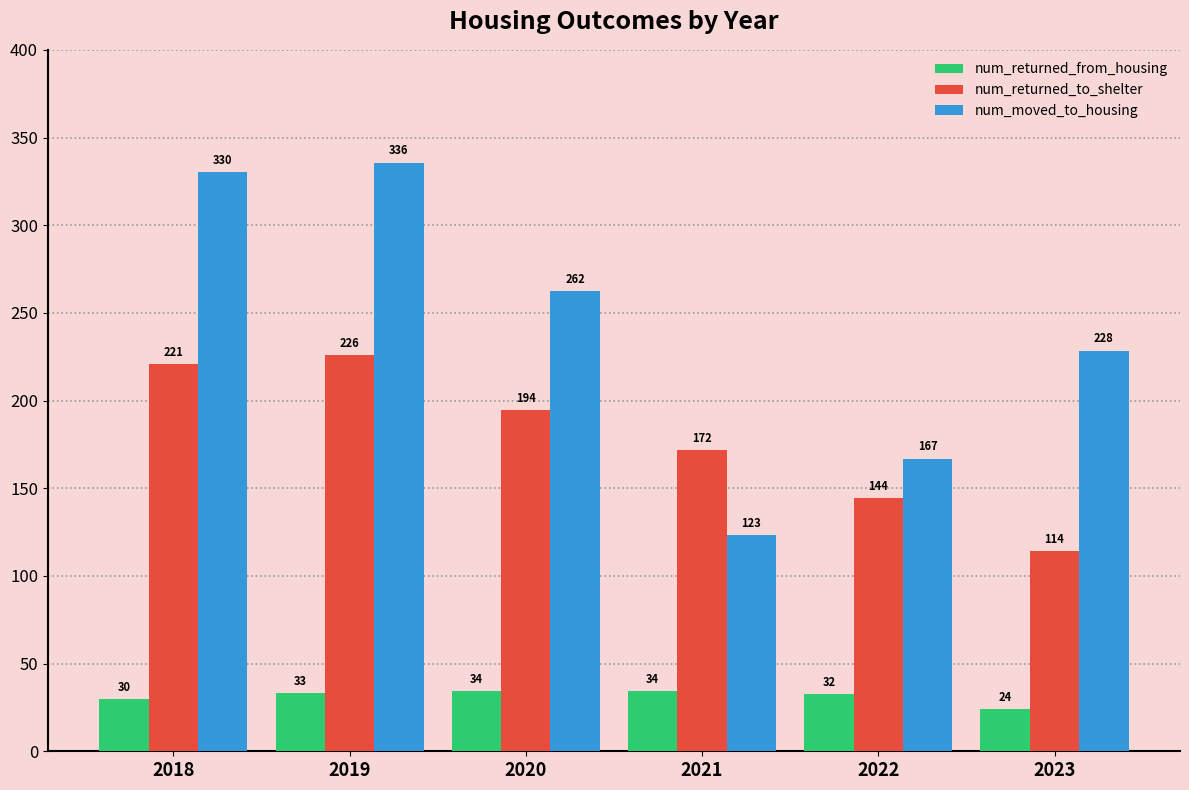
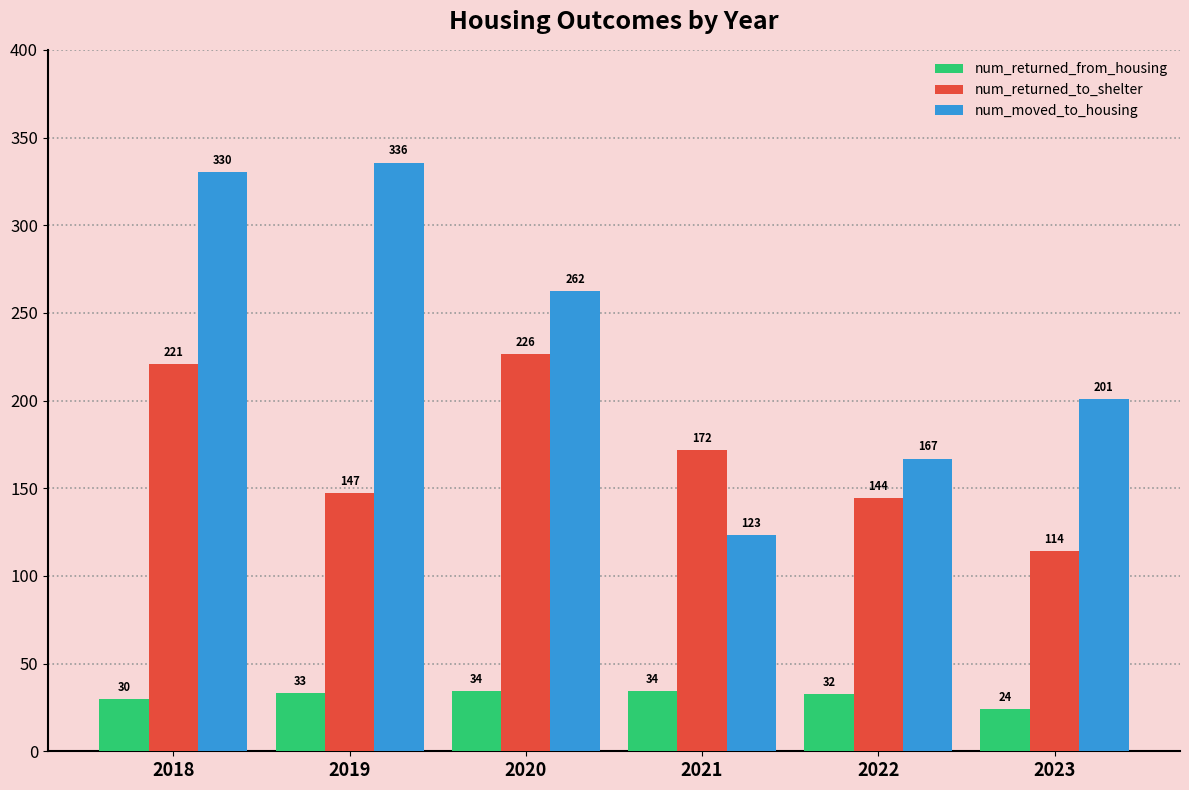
num_returned_to_shelter, 2019: 226 -> 147
num_returned_to_shelter, 2020: 194 -> 226
num_moved_to_housing, 2023: 228 -> 201
